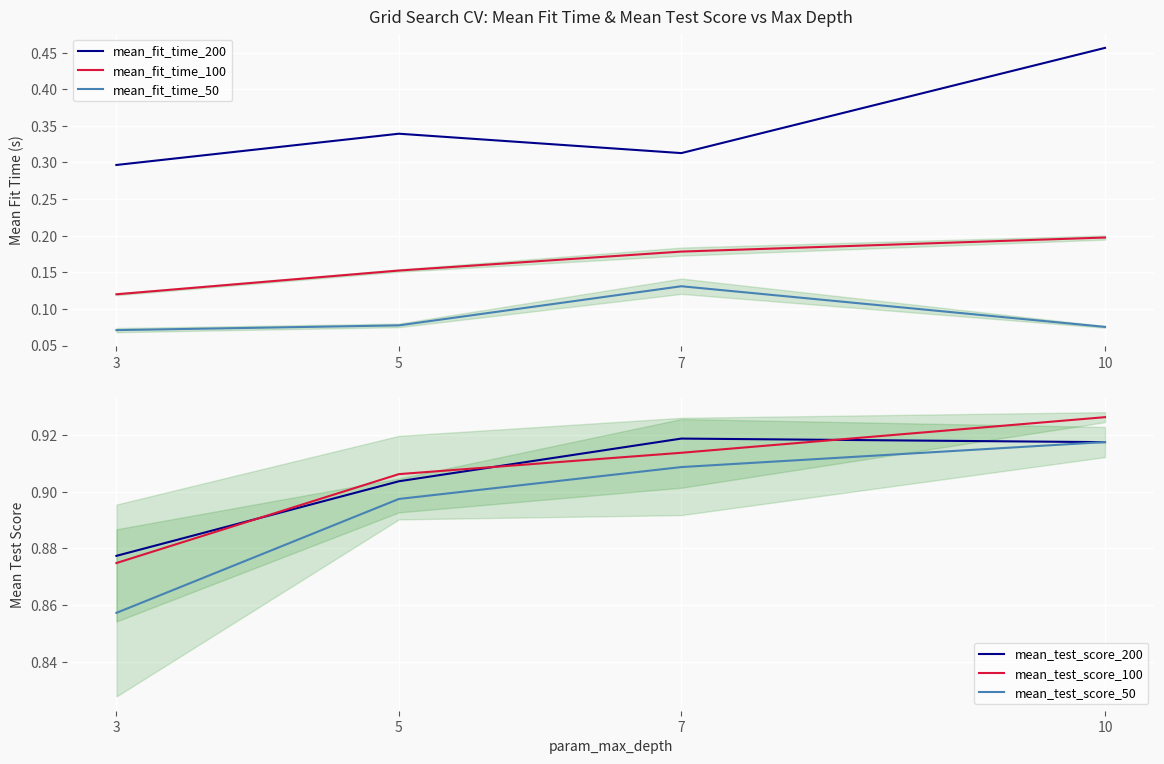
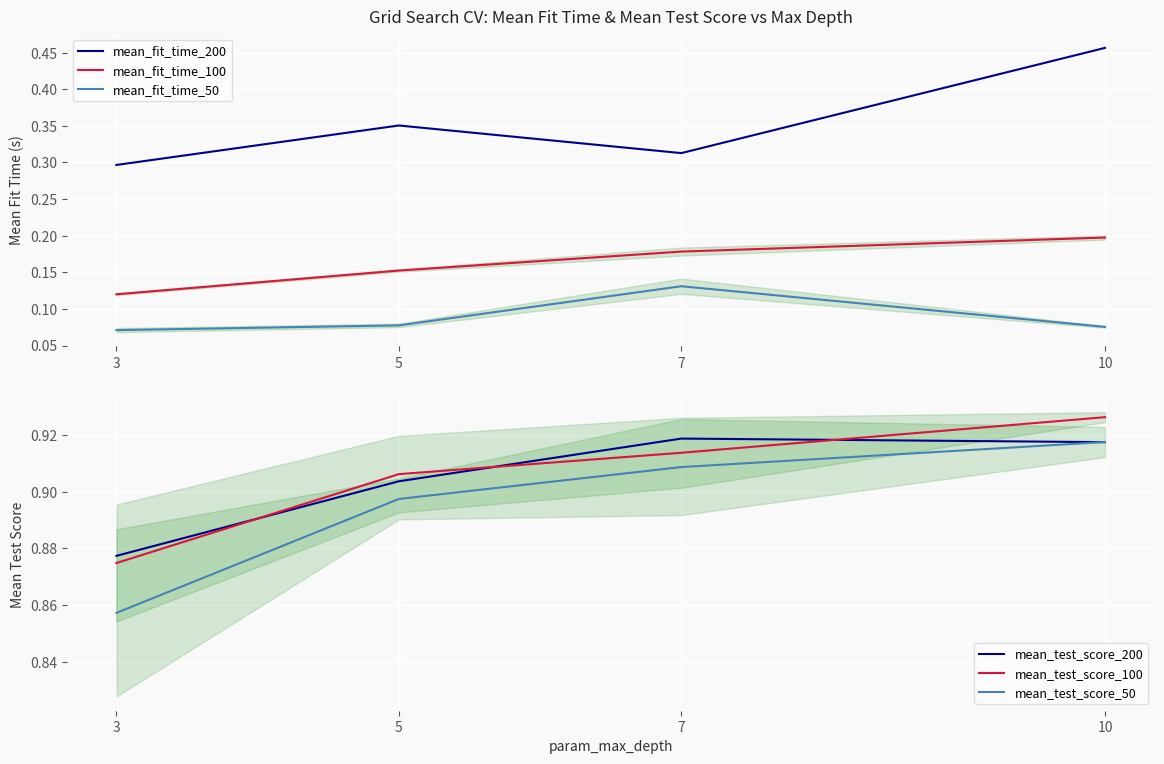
Grid Search CV: Mean Fit Time & Mean Test Score vs Max Depth, mean_fit_time_200, 5: 0.34 -> 0.35
